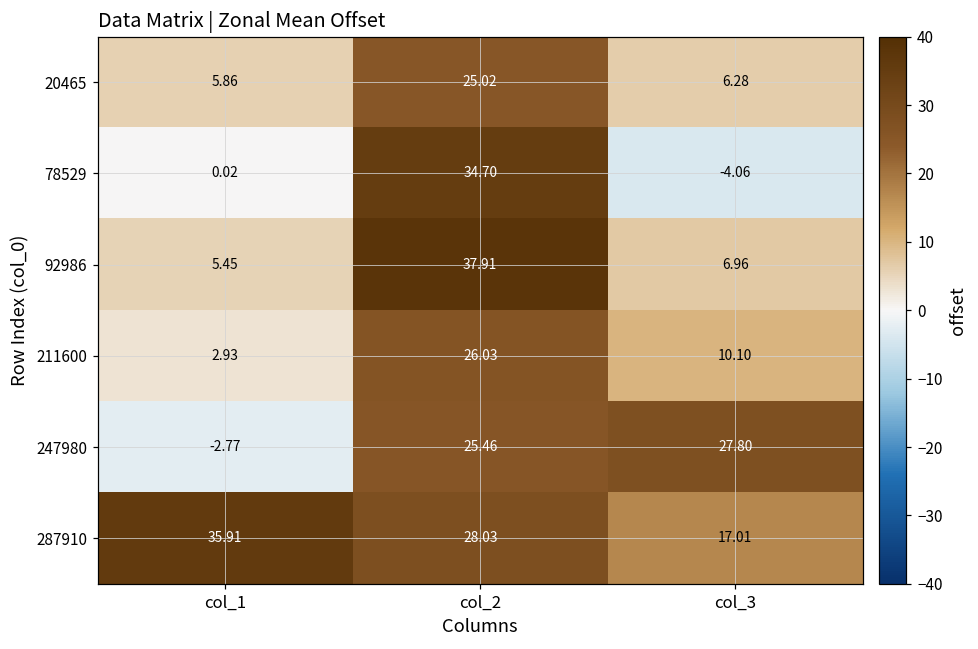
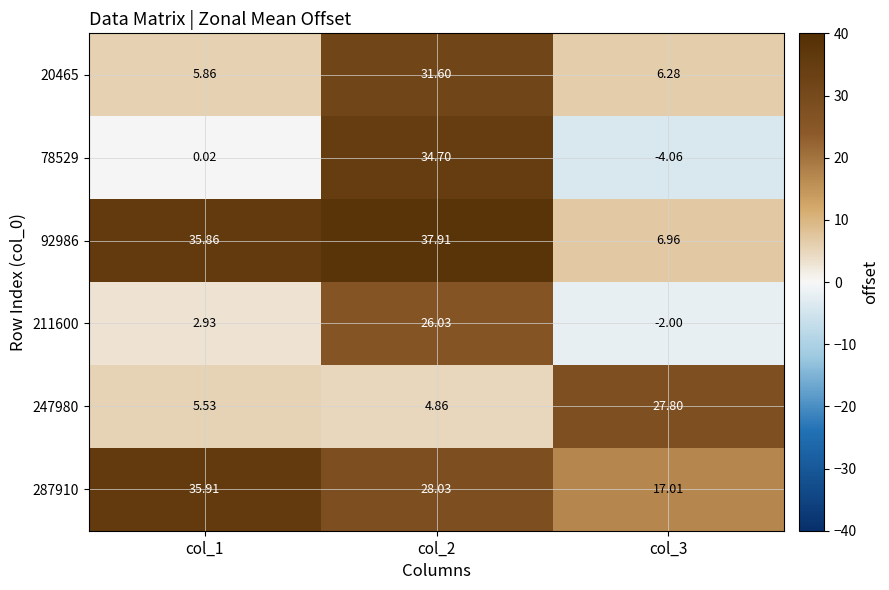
20465, col_2: 25.02 -> 31.60
92986, col_1: 5.45 -> 35.86
211600, col_3: 10.10 -> -2.00
247980, col_1: -2.77 -> 5.53
247980, col_2: 25.46 -> 4.86
